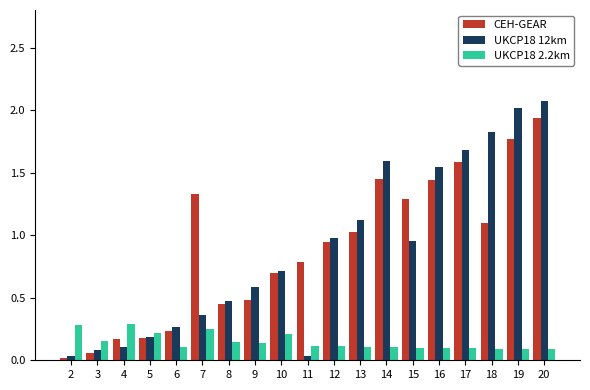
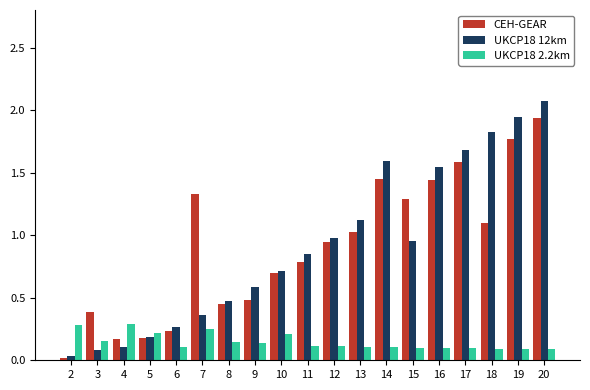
CEH-GEAR, 3: 0.06 -> 0.39
UKCP18 12km, 11: 0.03 -> 0.85
UKCP18 12km, 19: 2.01 -> 1.94
